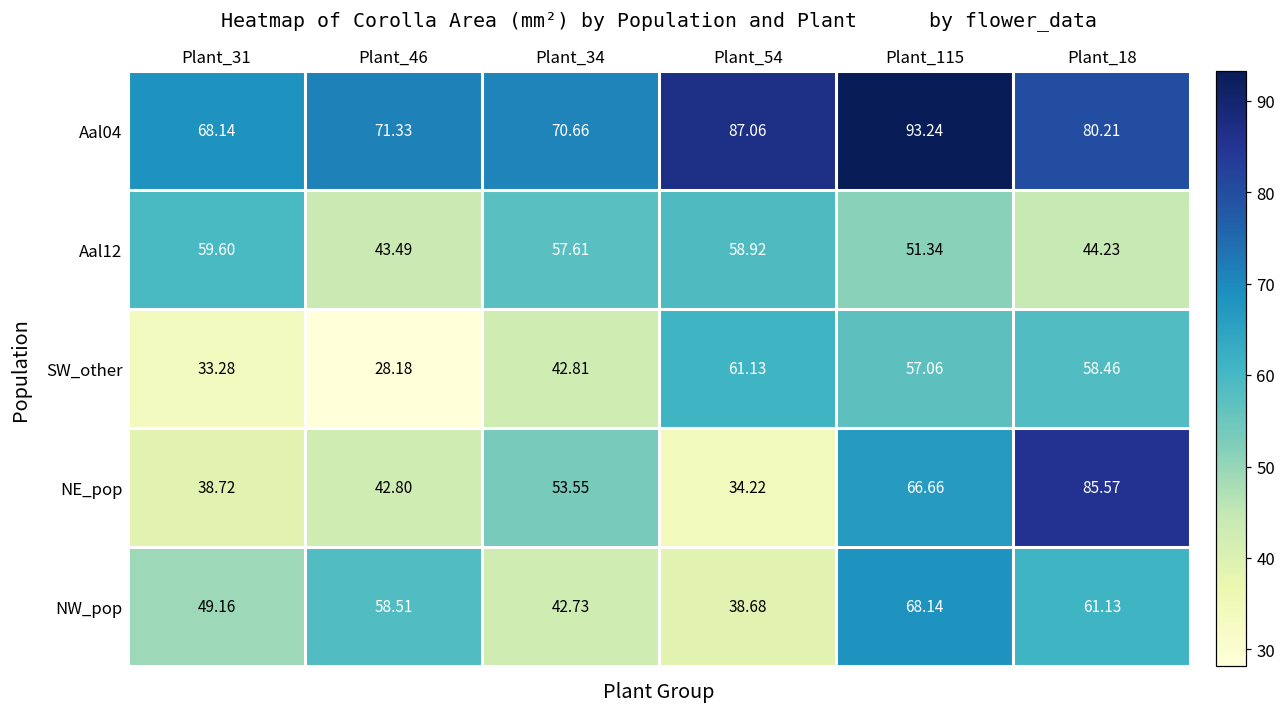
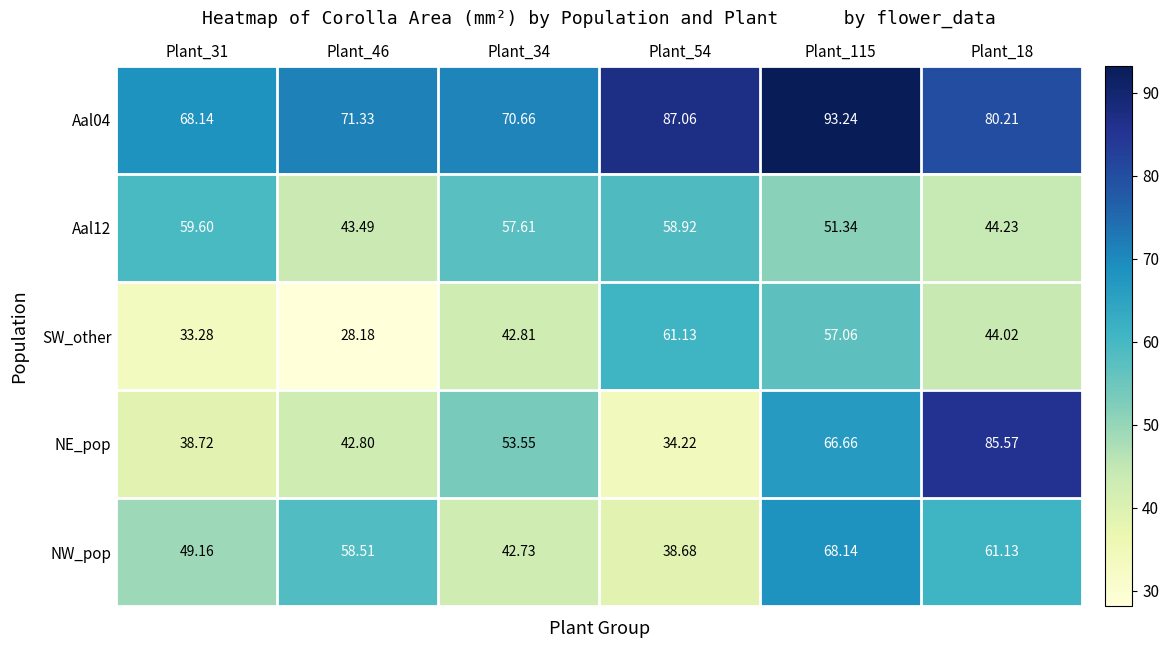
SW_other, Plant_18: 58.46 -> 44.02
